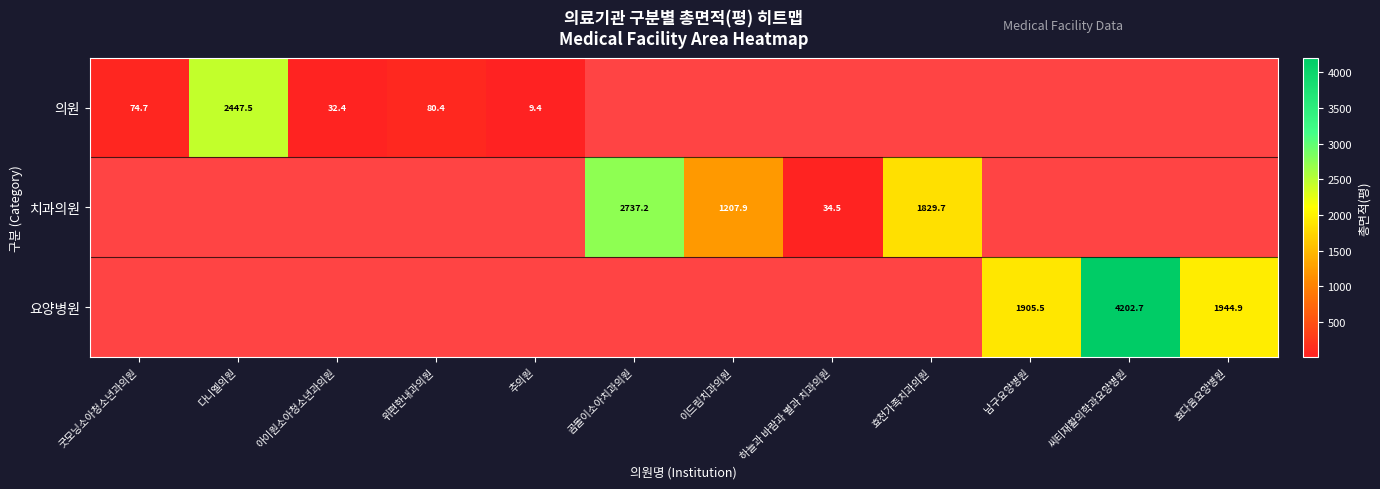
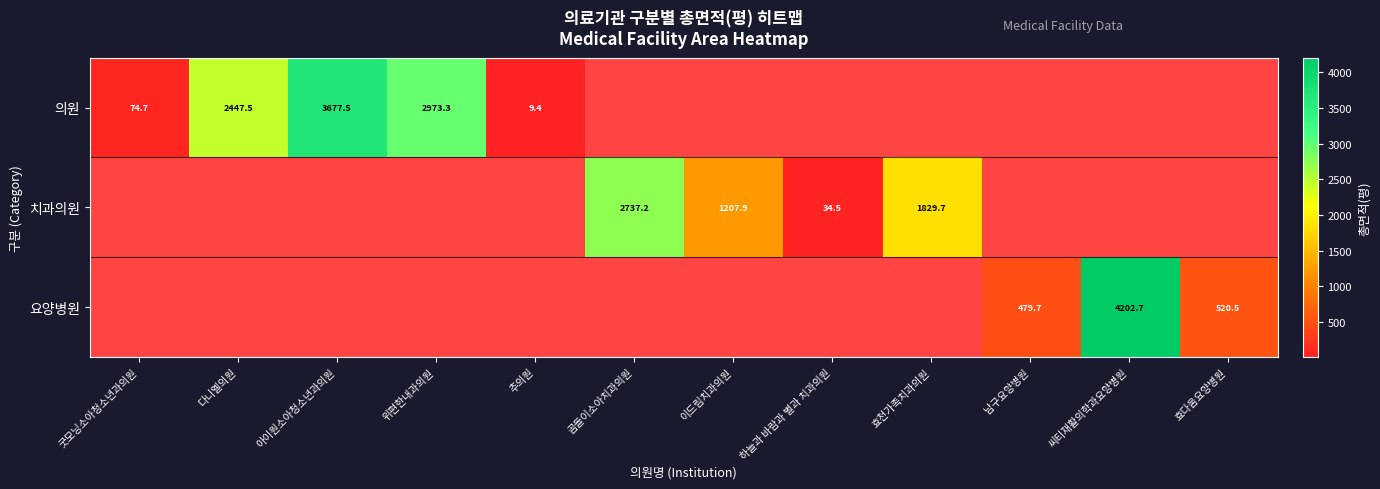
의원, 아이원소아청소년과의원: 32.4 -> 3677.5
의원, 위편한내과의원: 80.4 -> 2973.3
요양병원, 남구요양병원: 1905.5 -> 479.7
요양병원, 효다움요양병원: 1944.9 -> 520.5
